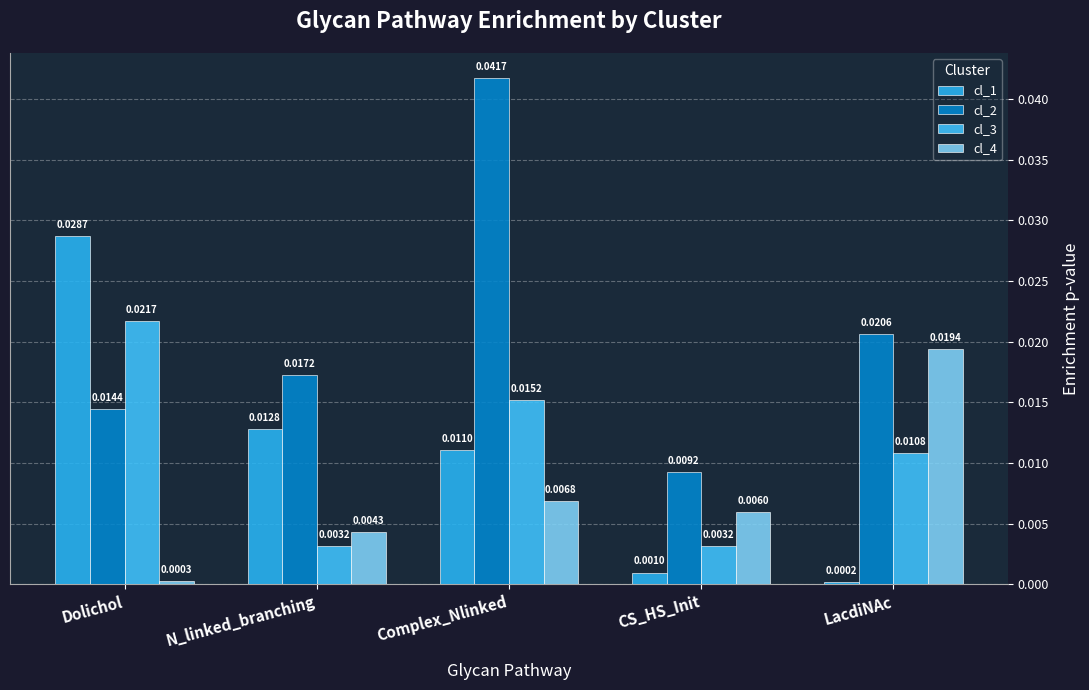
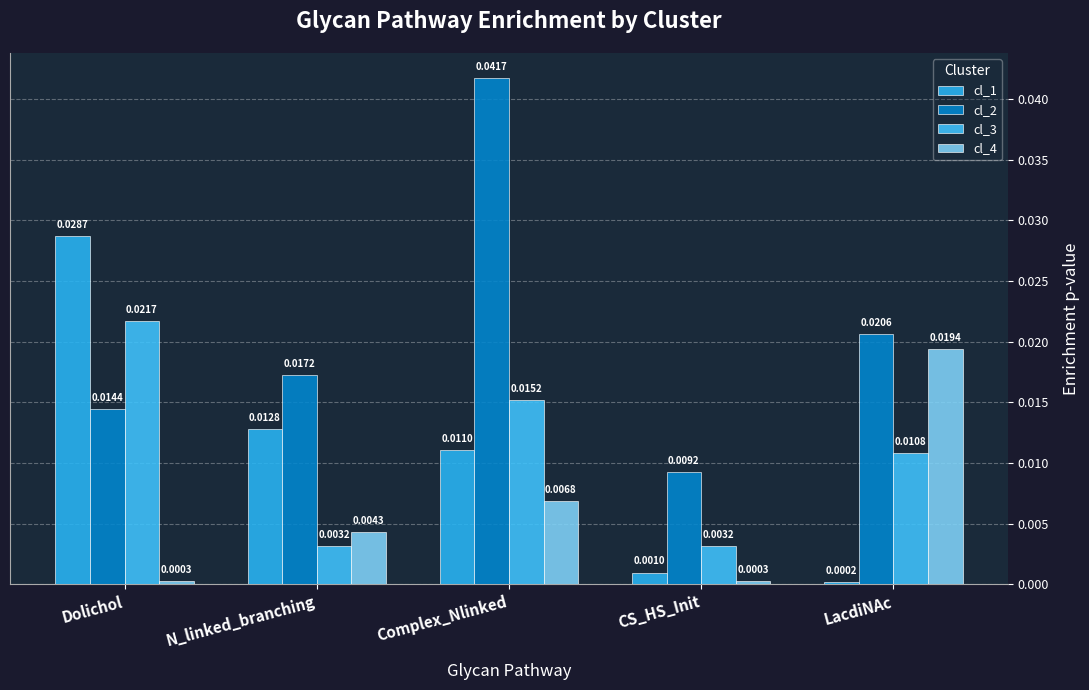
cl_4, CS_HS_Init: 0.0060 -> 0.0003
